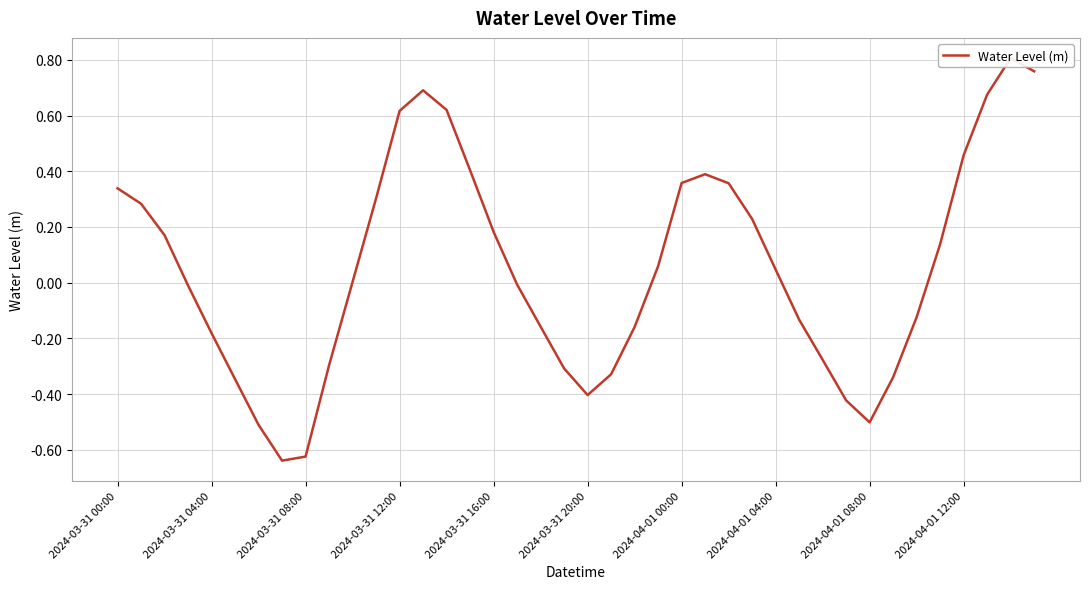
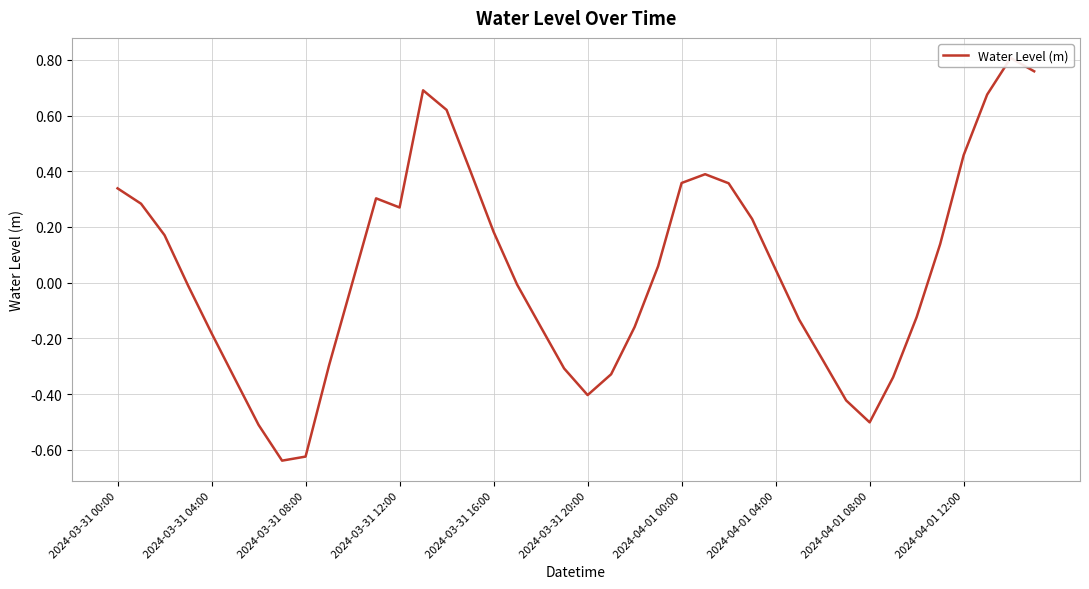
2024-03-31 12:00: 0.62 -> 0.27
